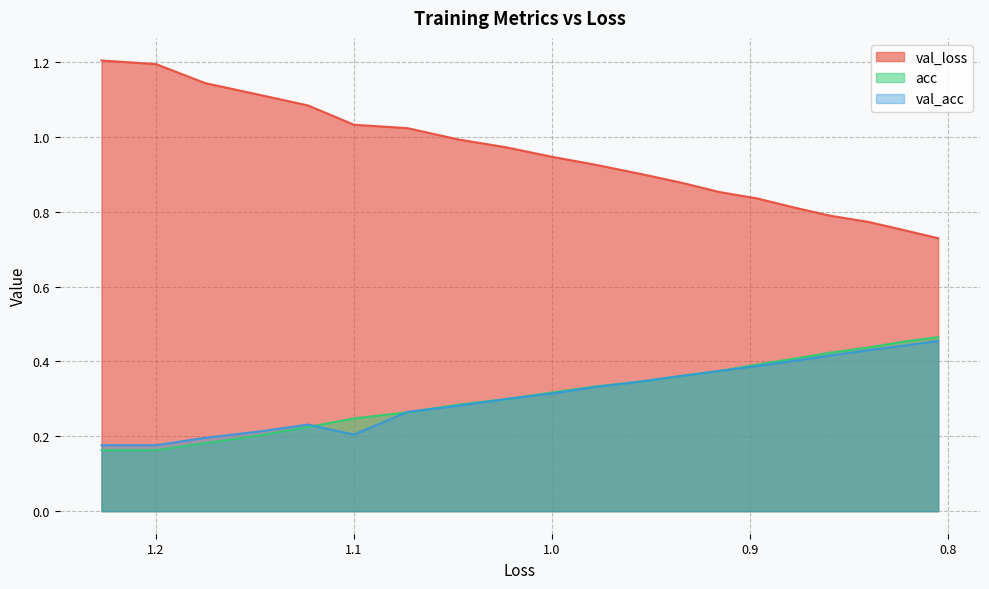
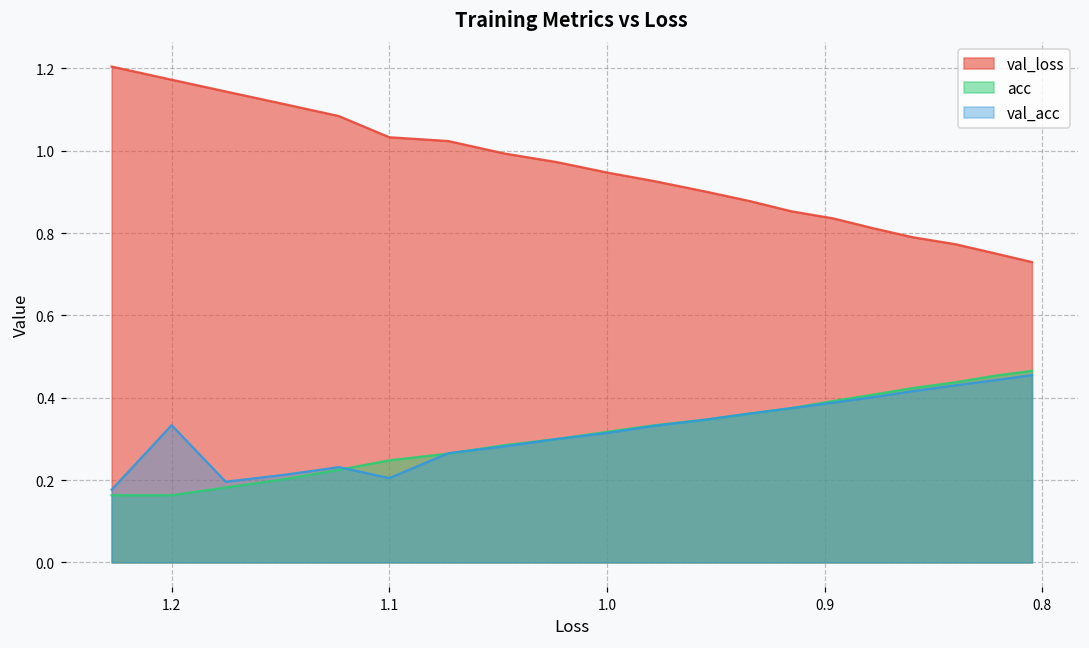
val_loss, 1.2: 1.19 -> 1.17
val_acc, 1.2: 0.18 -> 0.33
